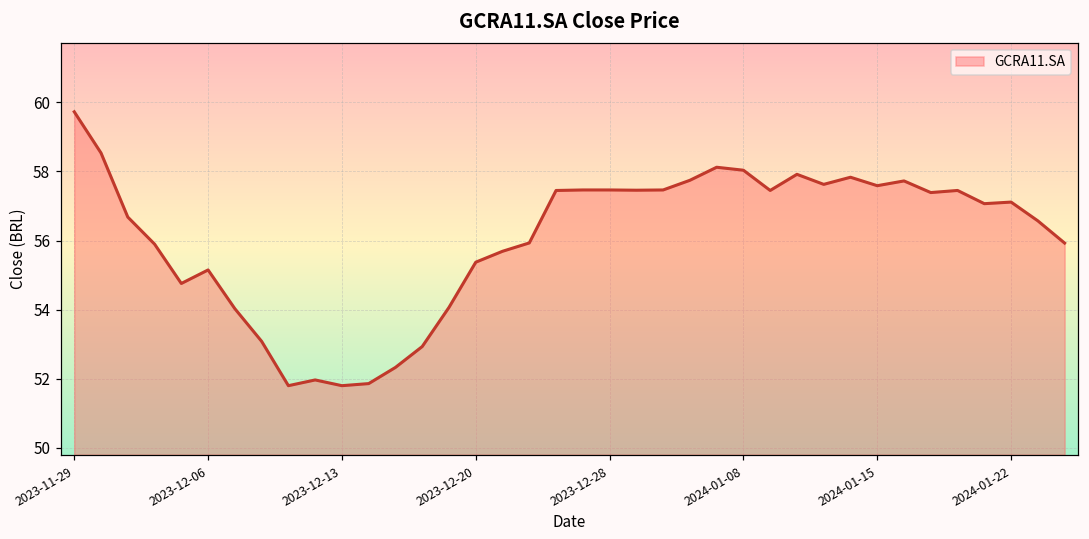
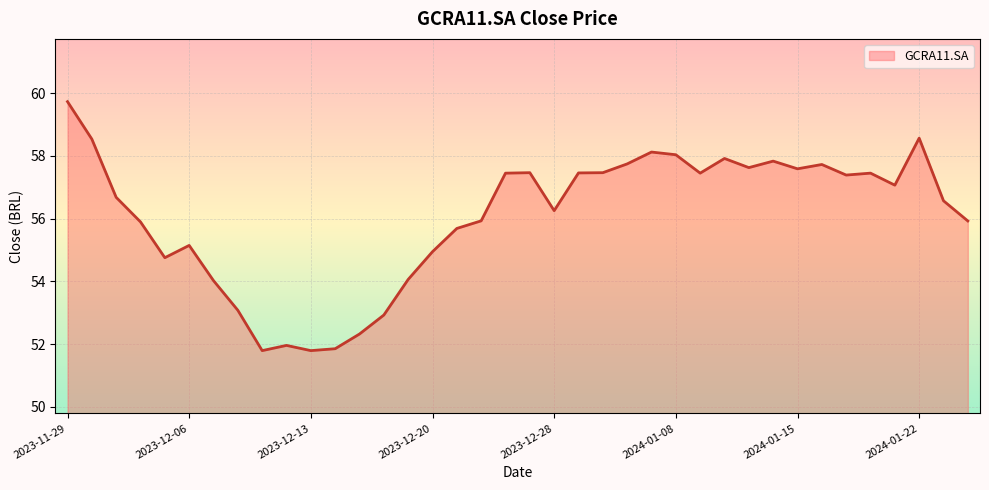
2023-12-20: 55.4 -> 54.9
2023-12-28: 57.5 -> 56.3
2024-01-22: 57.1 -> 58.6
